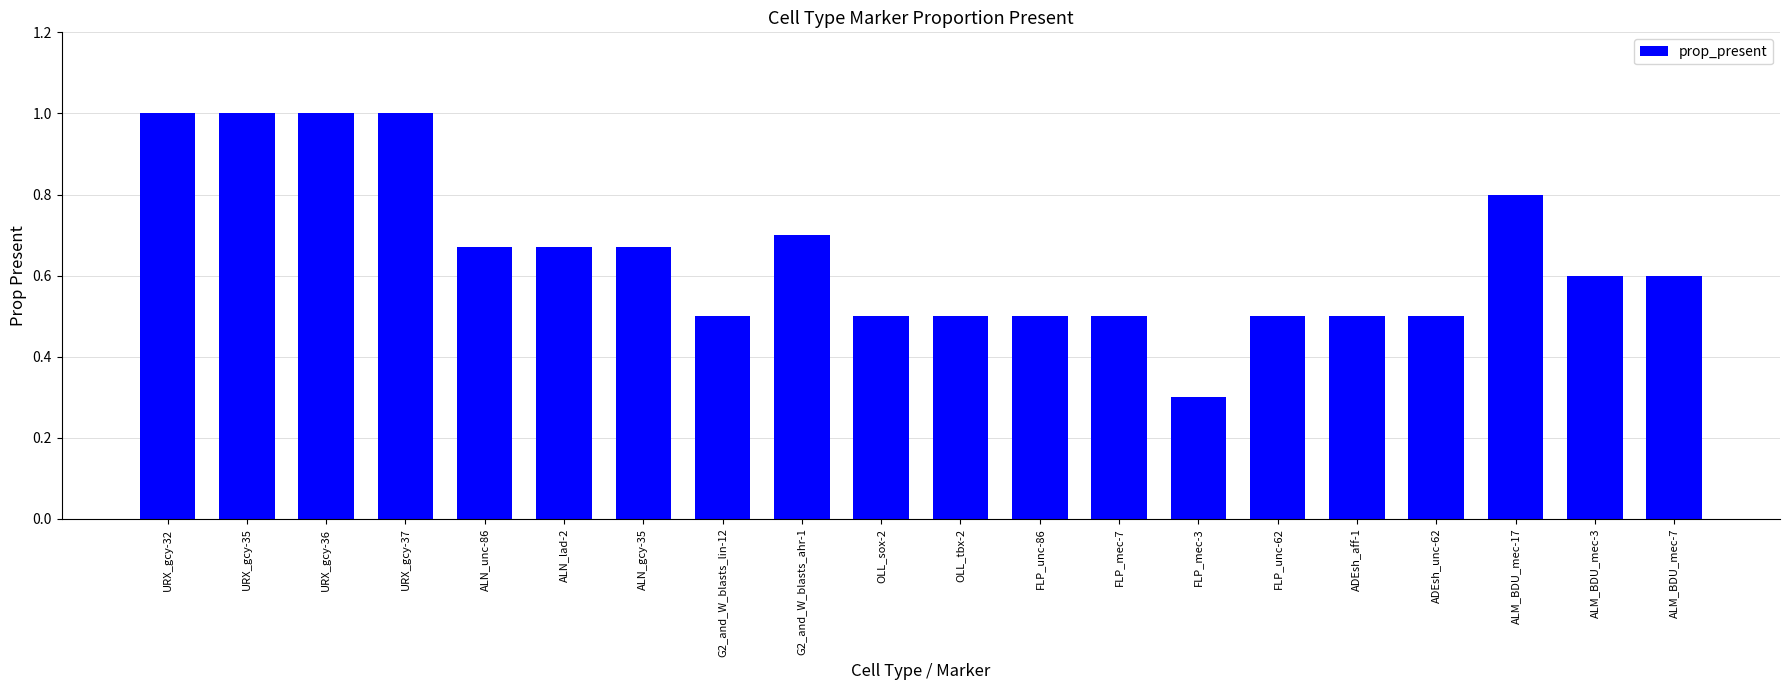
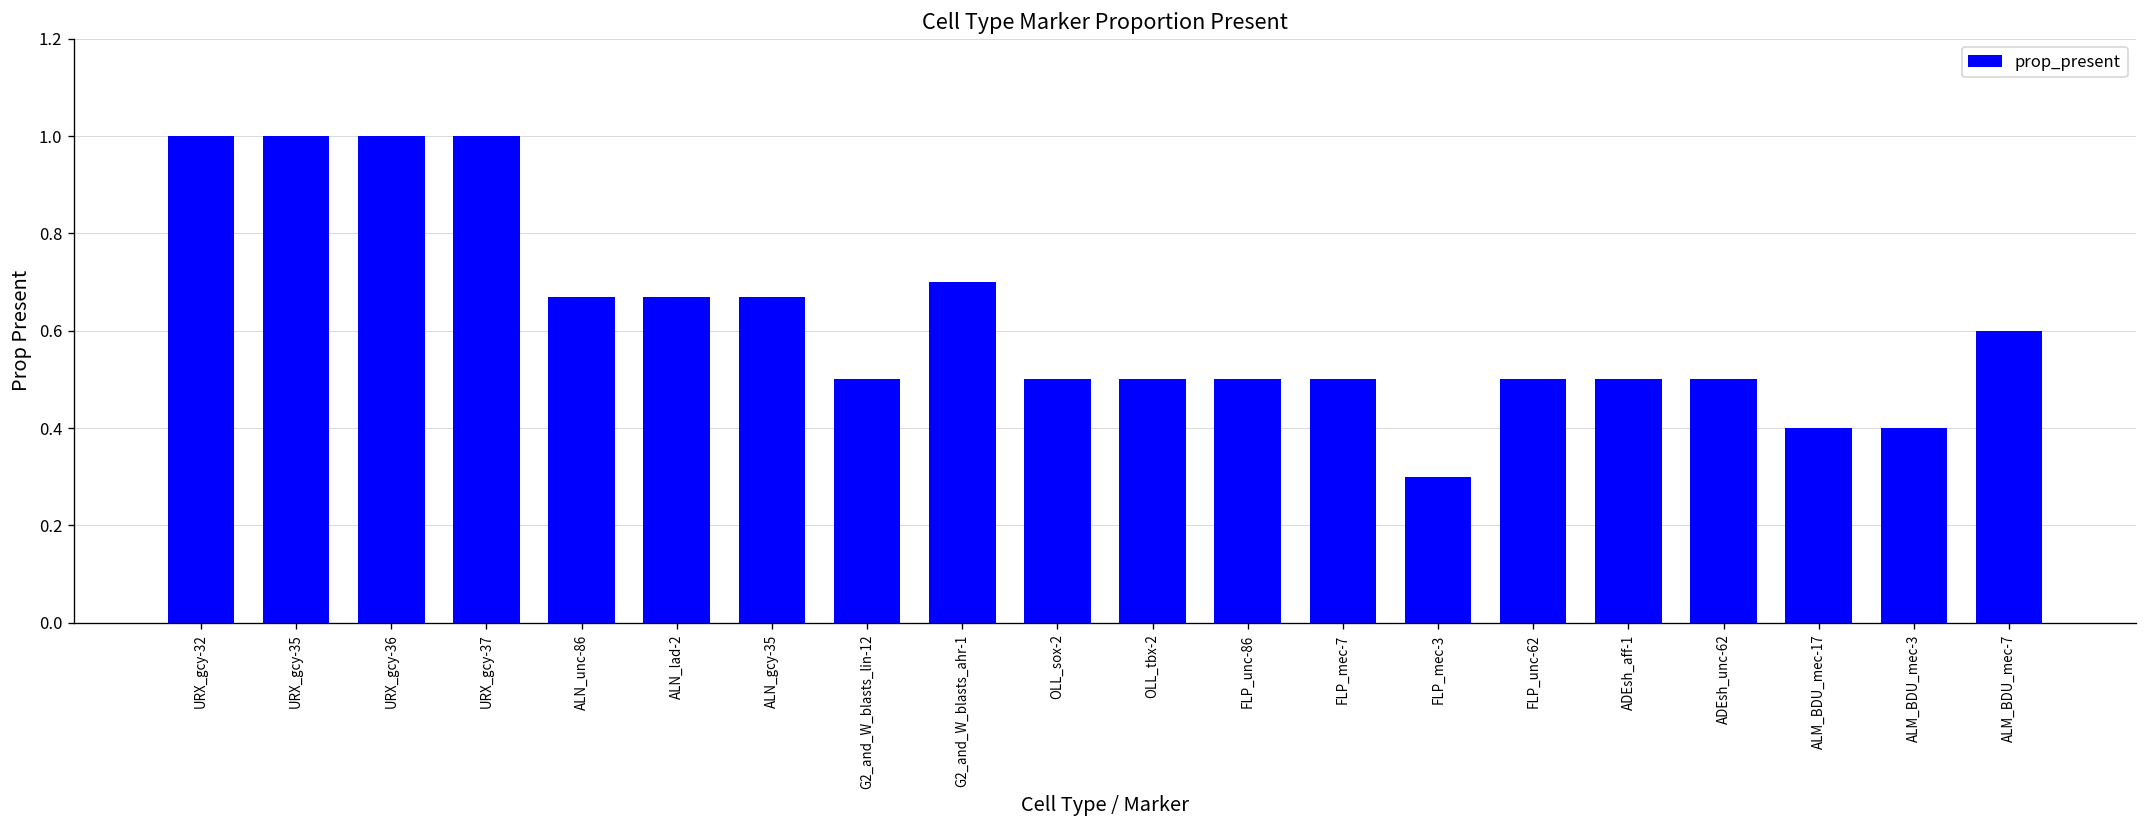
ALM_BDU_mec-17: 0.8 -> 0.4
ALM_BDU_mec-3: 0.6 -> 0.4
